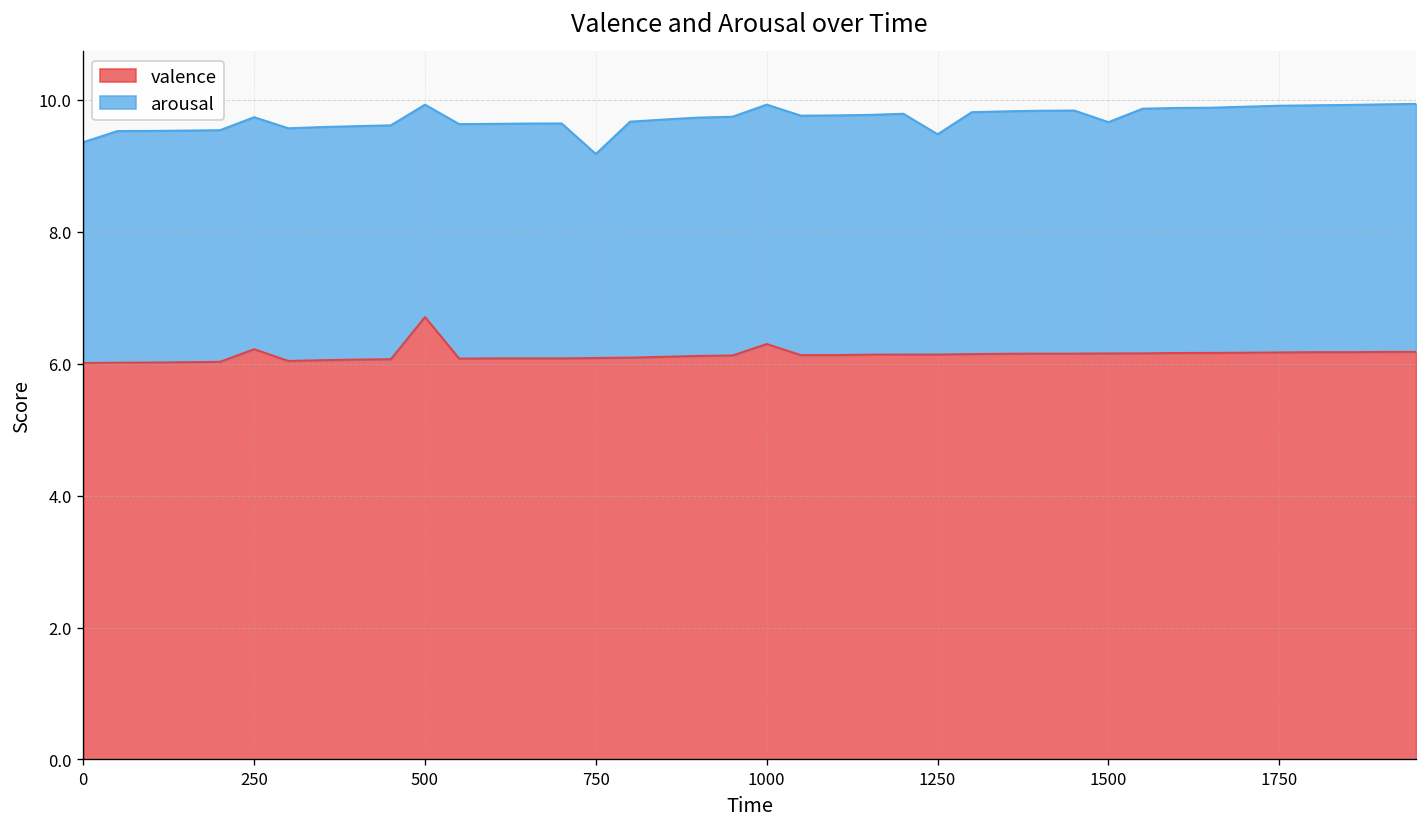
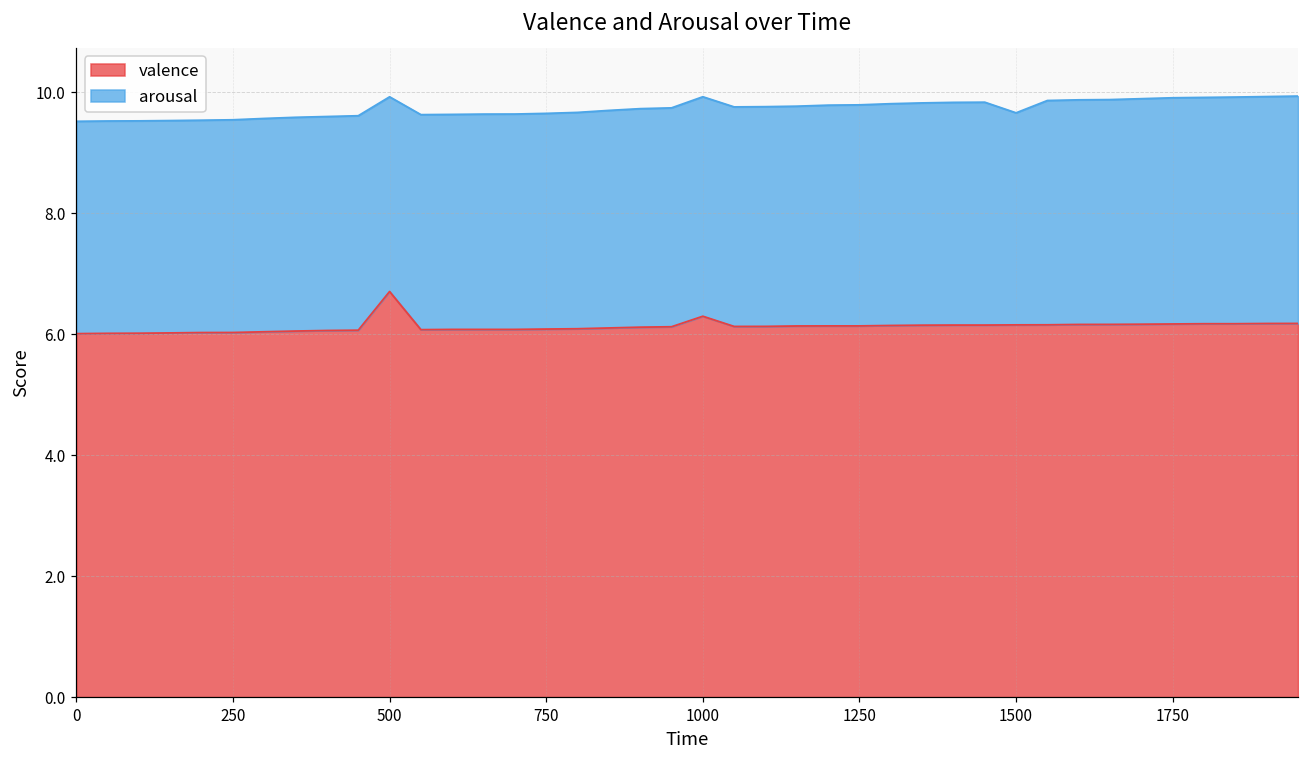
arousal, 0: 3.3 -> 3.5
valence, 250: 6.2 -> 6.0
arousal, 750: 3.1 -> 3.6
arousal, 1250: 3.3 -> 3.7
